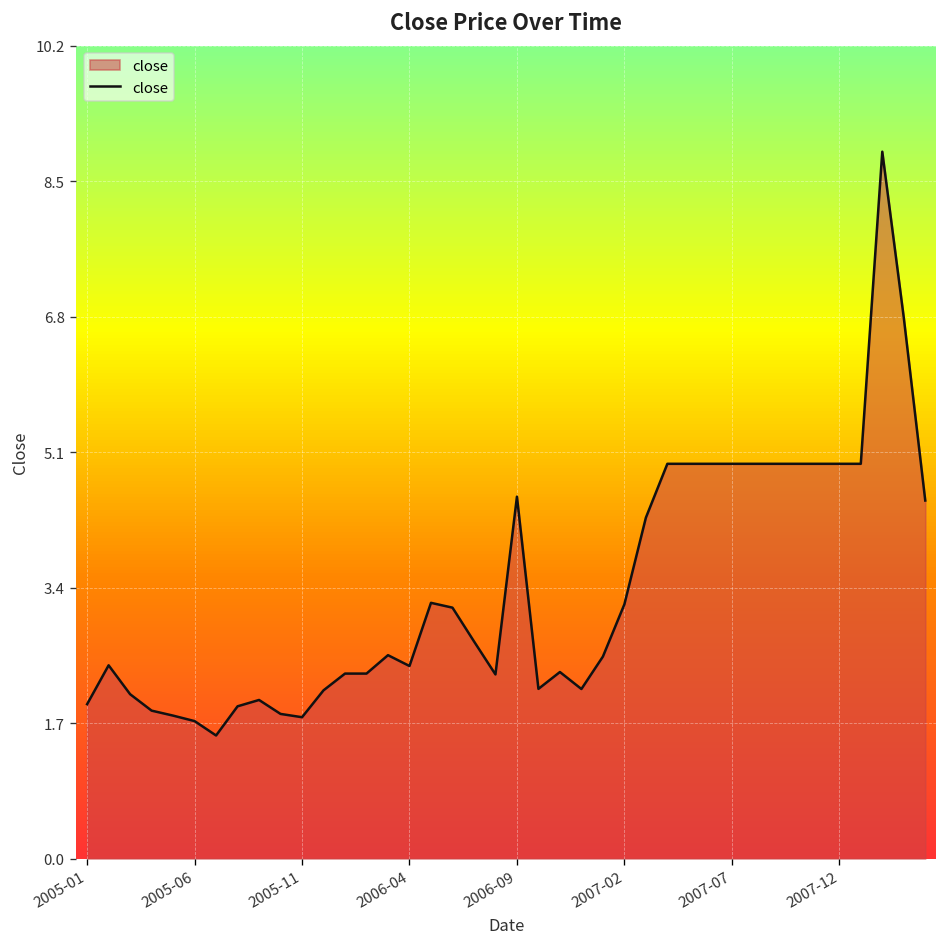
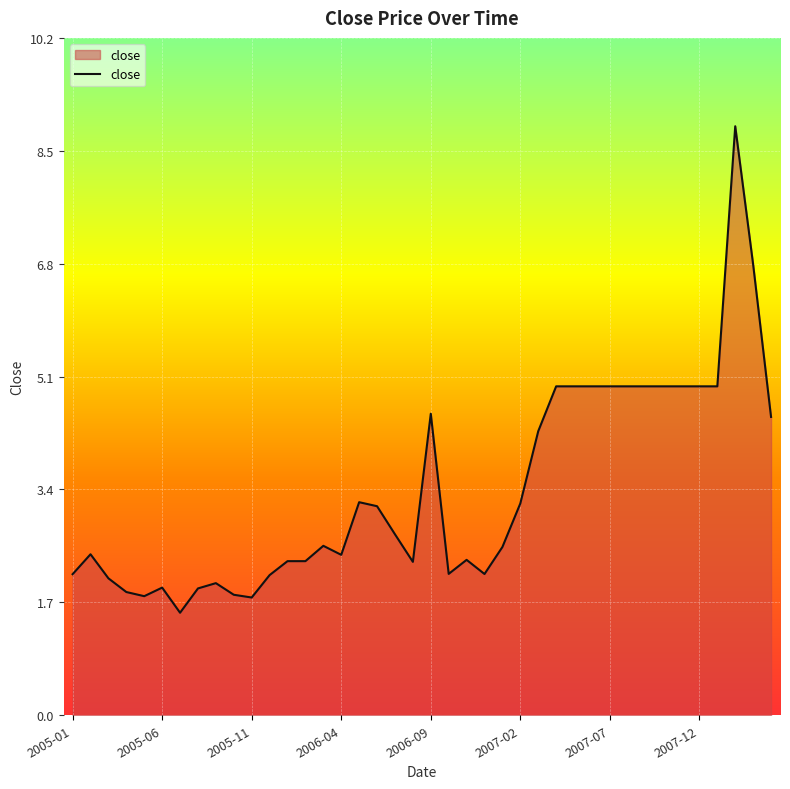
2005-01: 1.9 -> 2.1
2005-06: 1.7 -> 1.9
